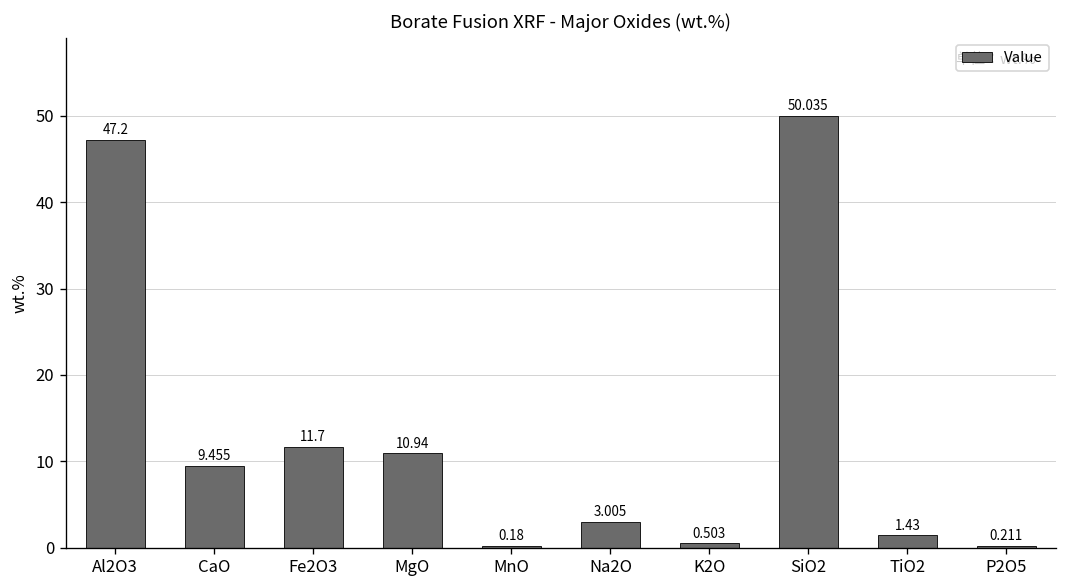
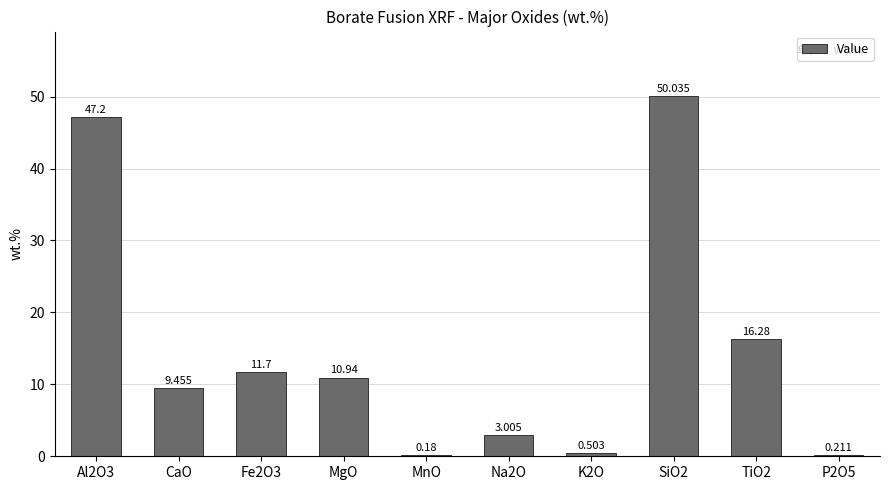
TiO2: 1.43 -> 16.28
